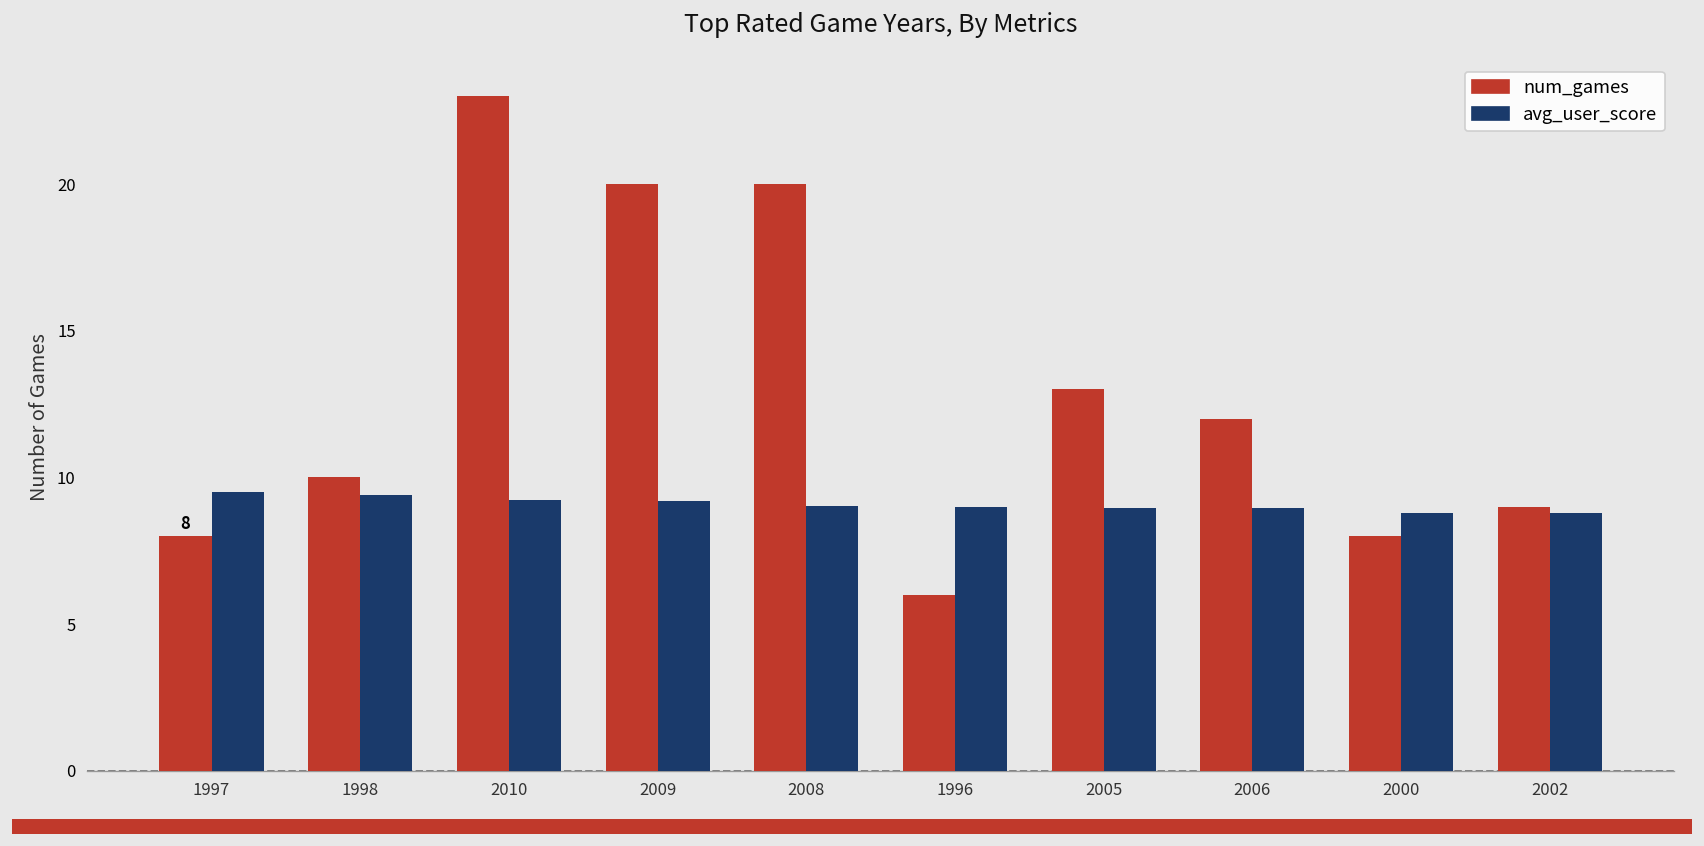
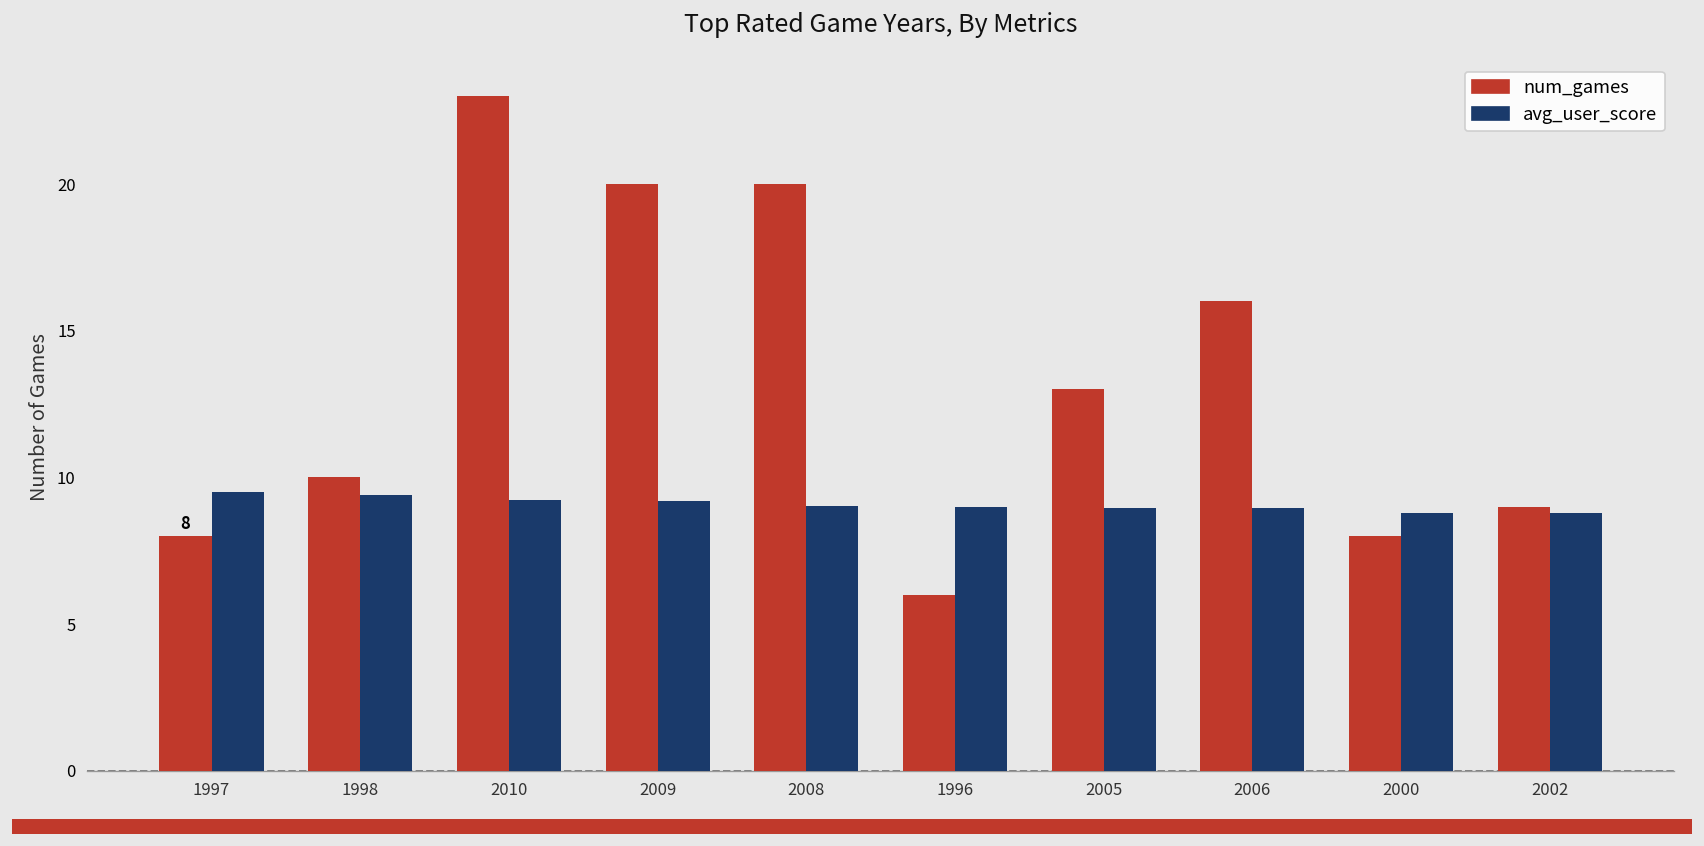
num_games, 2006: 12 -> 16
